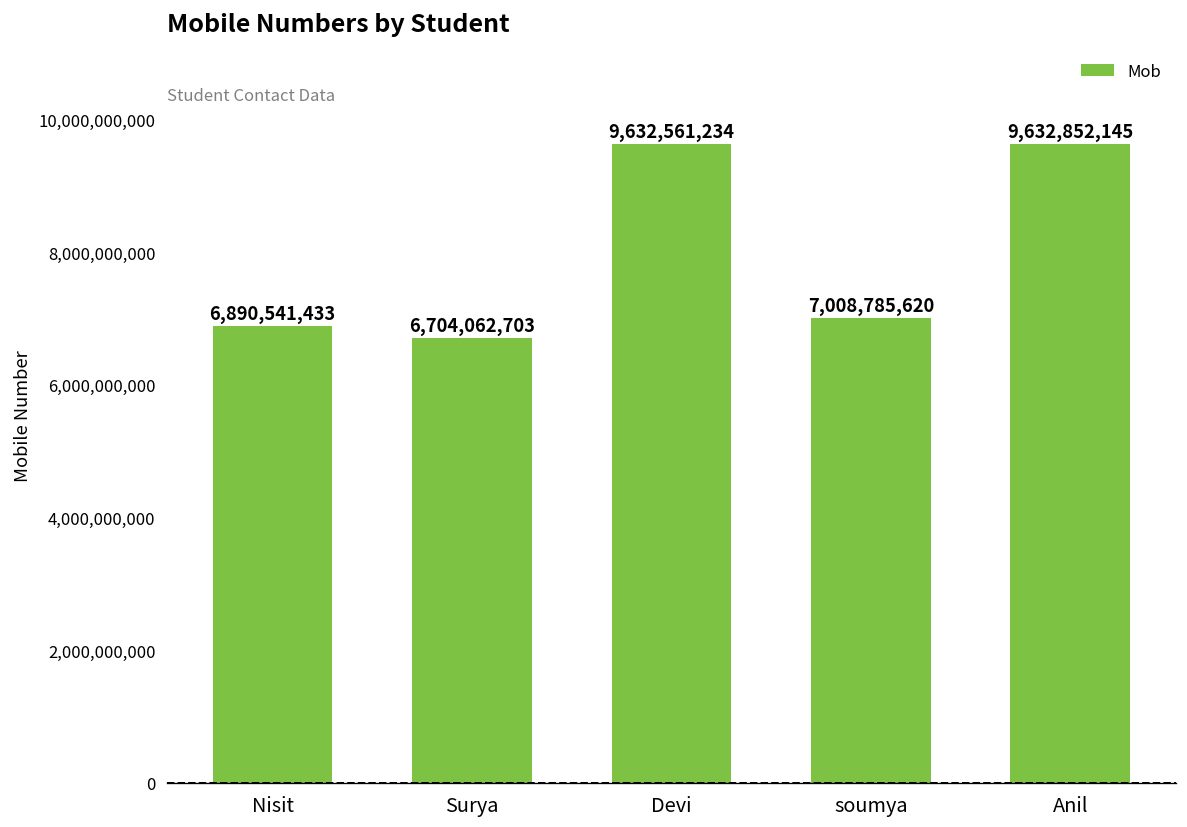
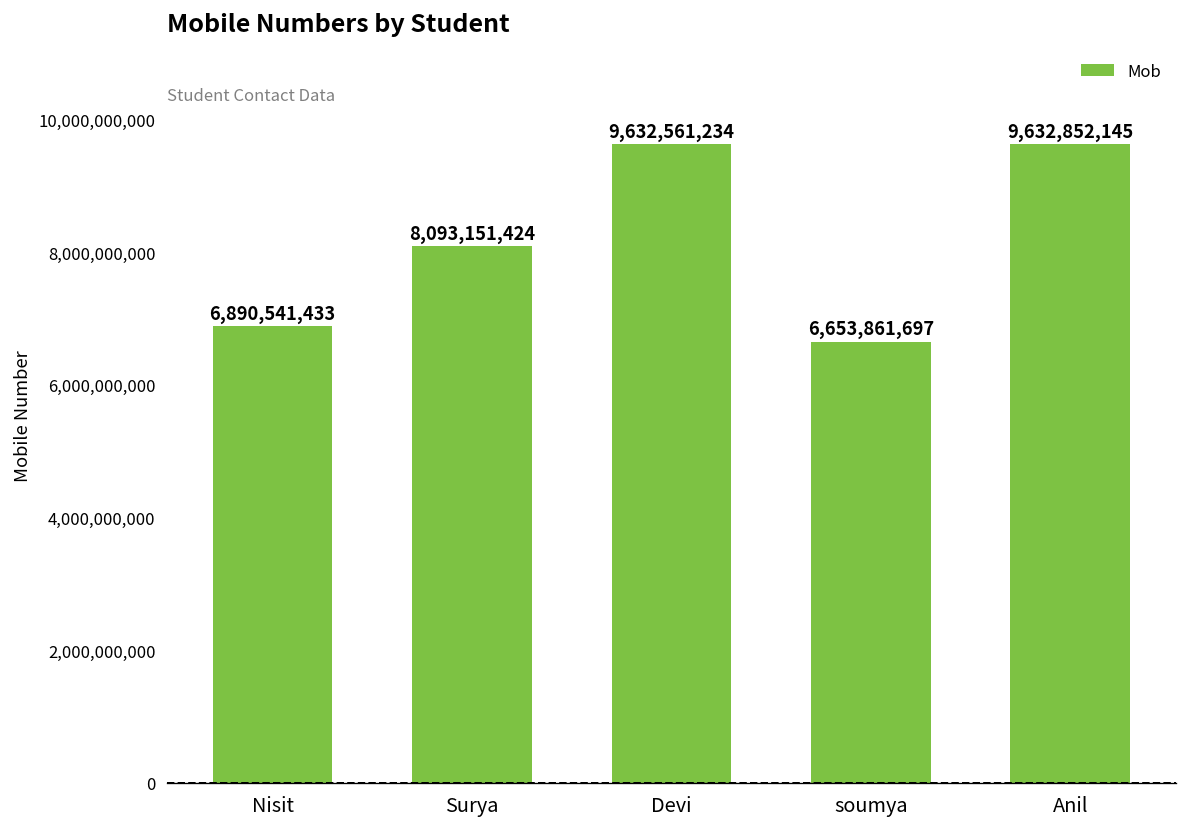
Surya: 6,704,062,703 -> 8,093,151,424
soumya: 7,008,785,620 -> 6,653,861,697
